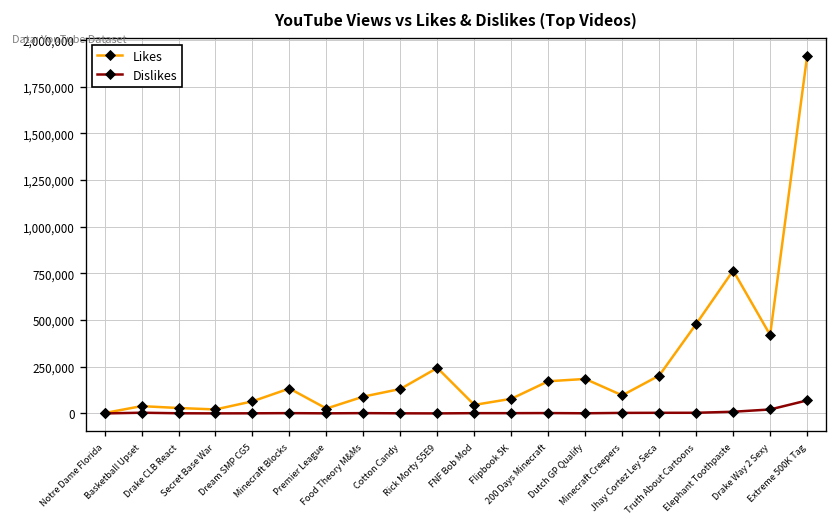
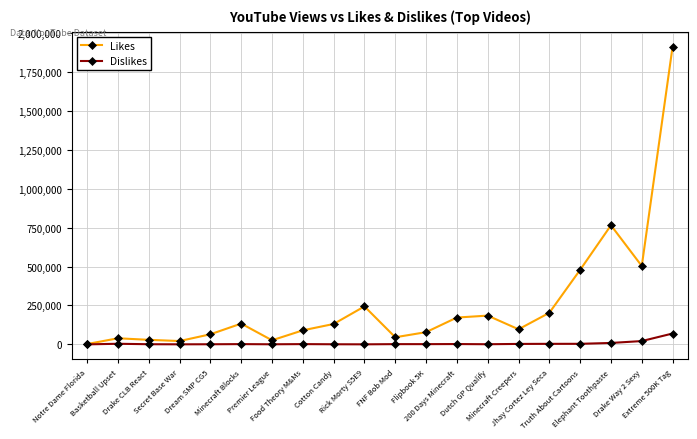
Likes, Drake Way 2 Sexy: 420,000 -> 500,000
